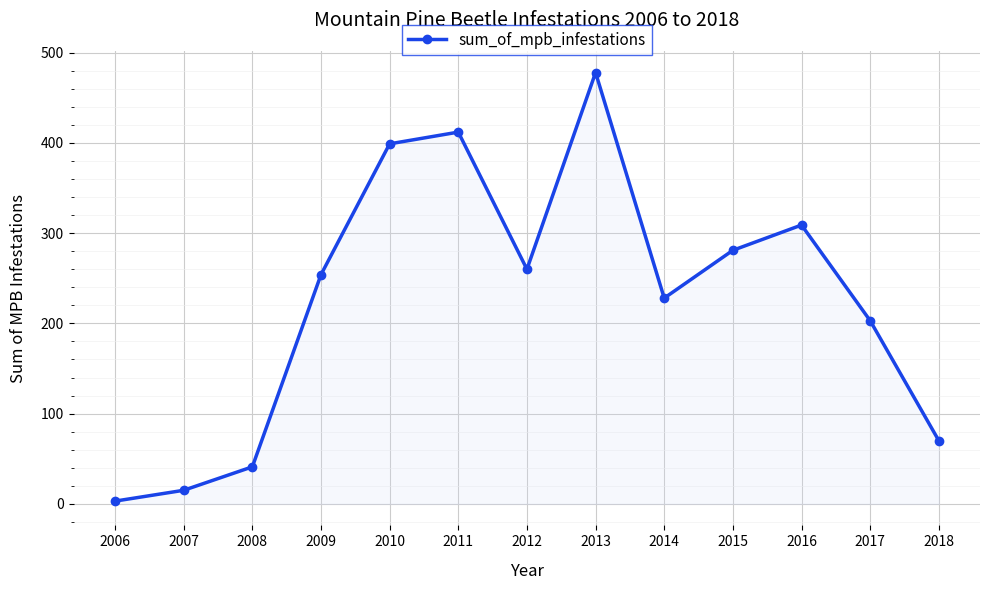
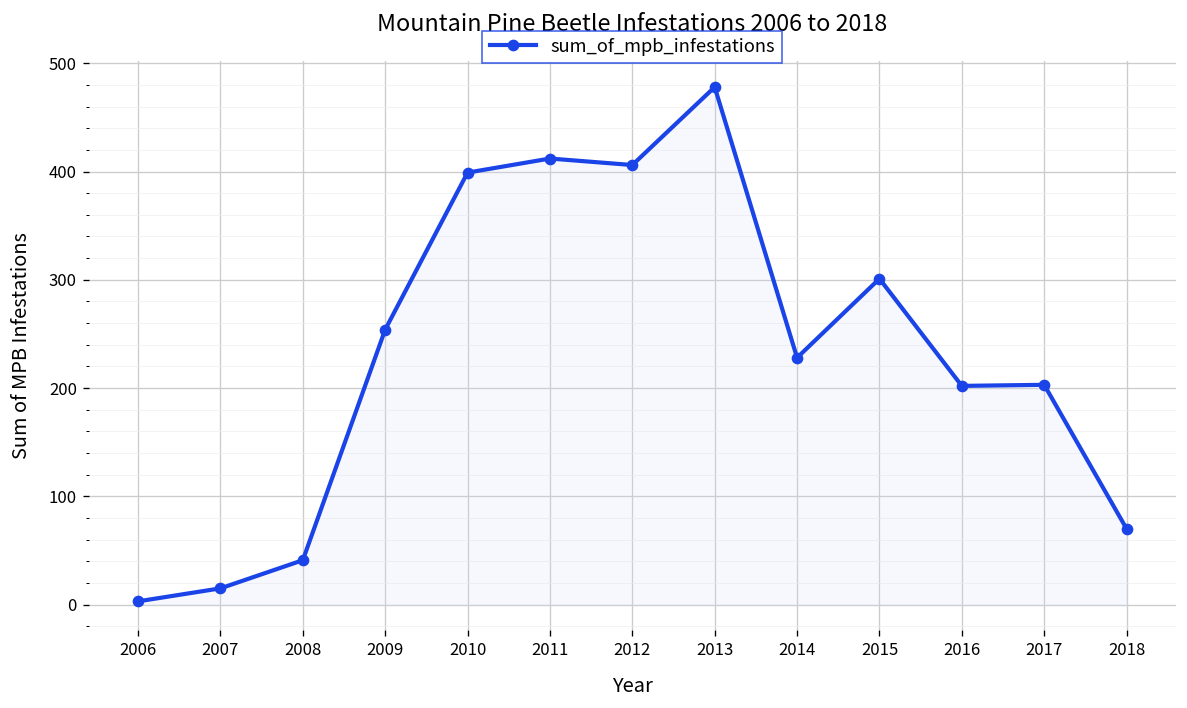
2012: 260 -> 410
2015: 280 -> 300
2016: 310 -> 200
